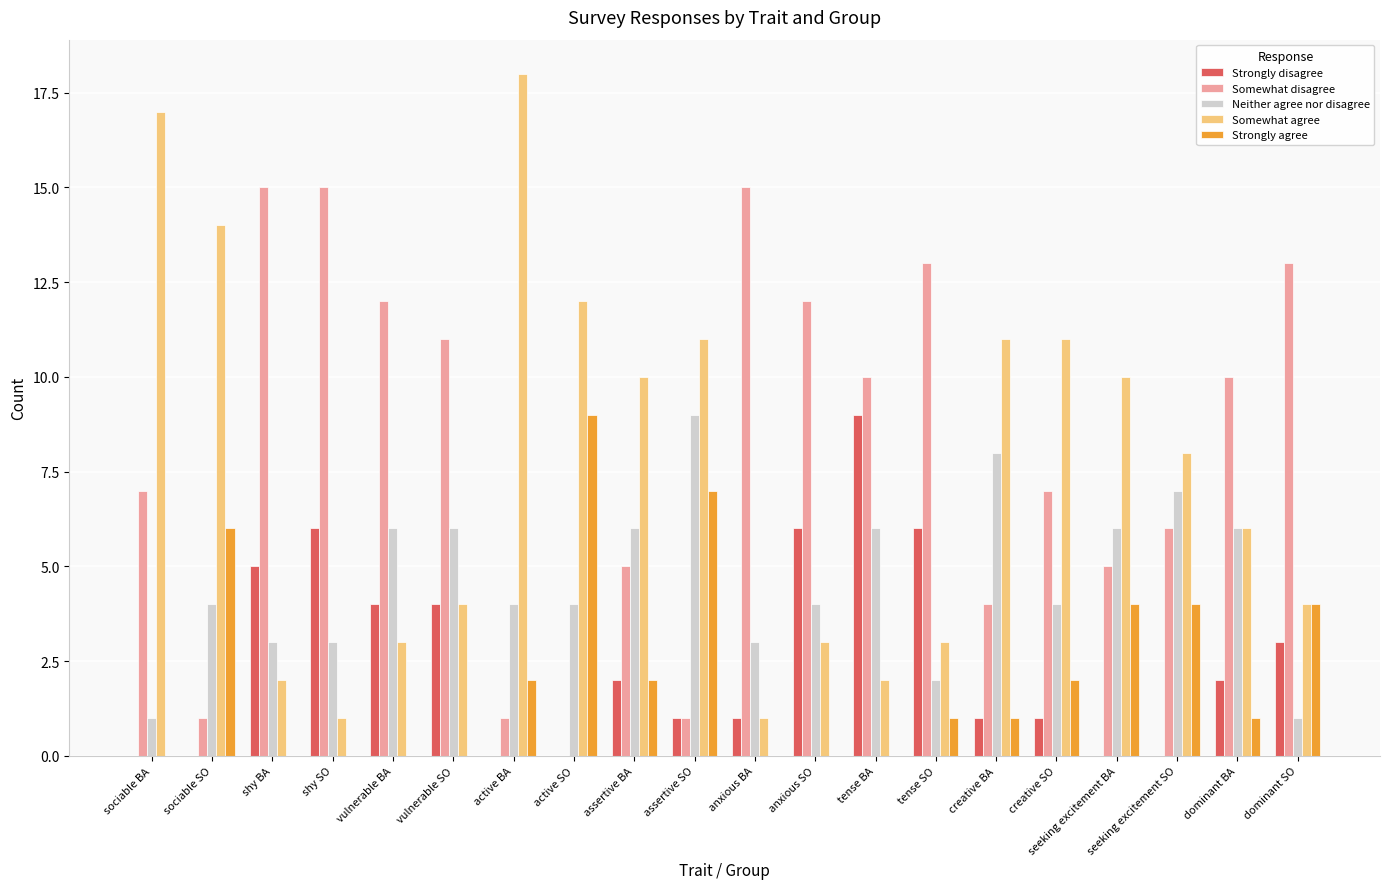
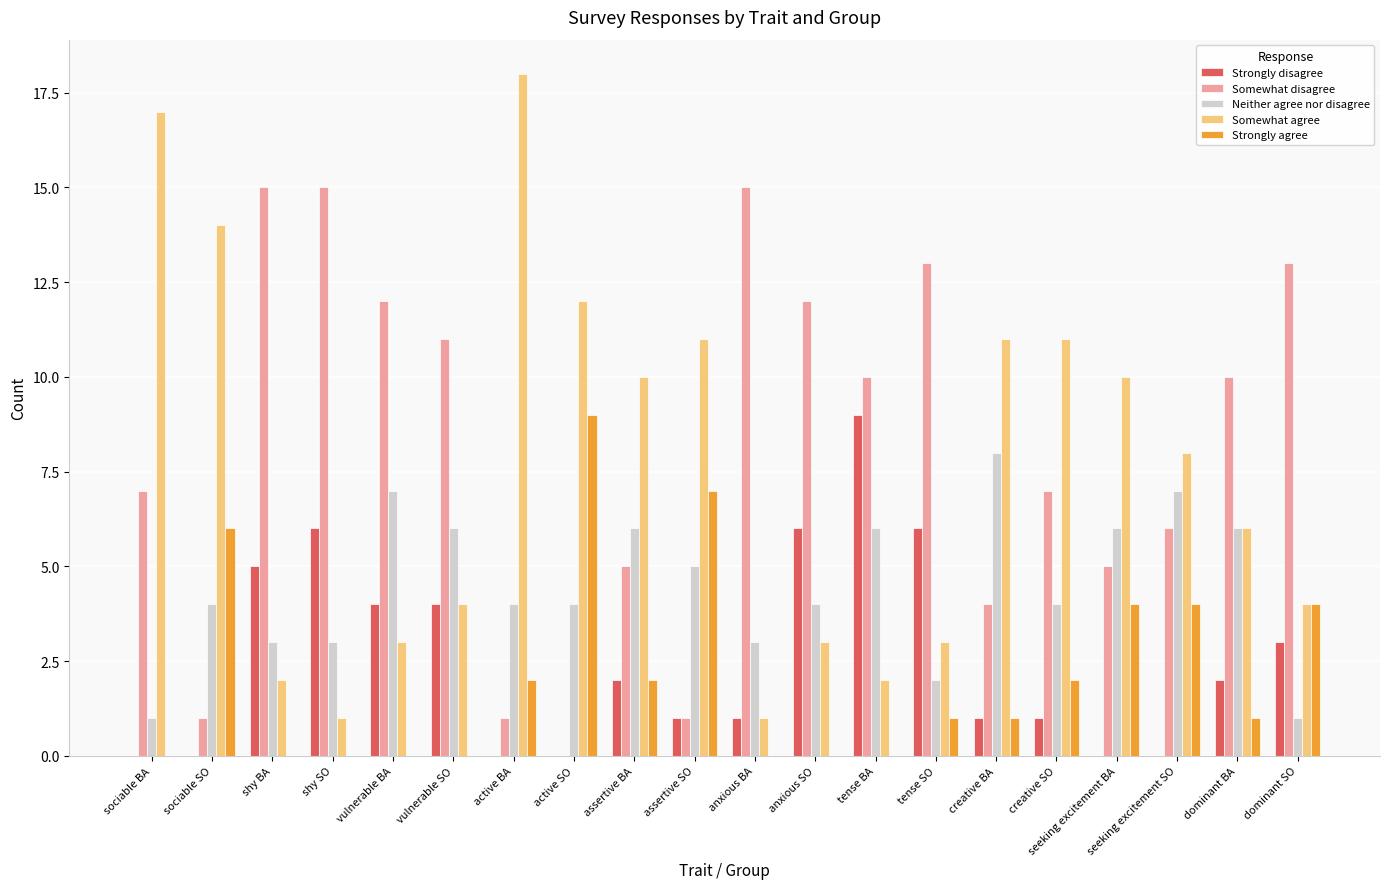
Neither agree nor disagree, vulnerable BA: 6 -> 7
Neither agree nor disagree, assertive SO: 9 -> 5
